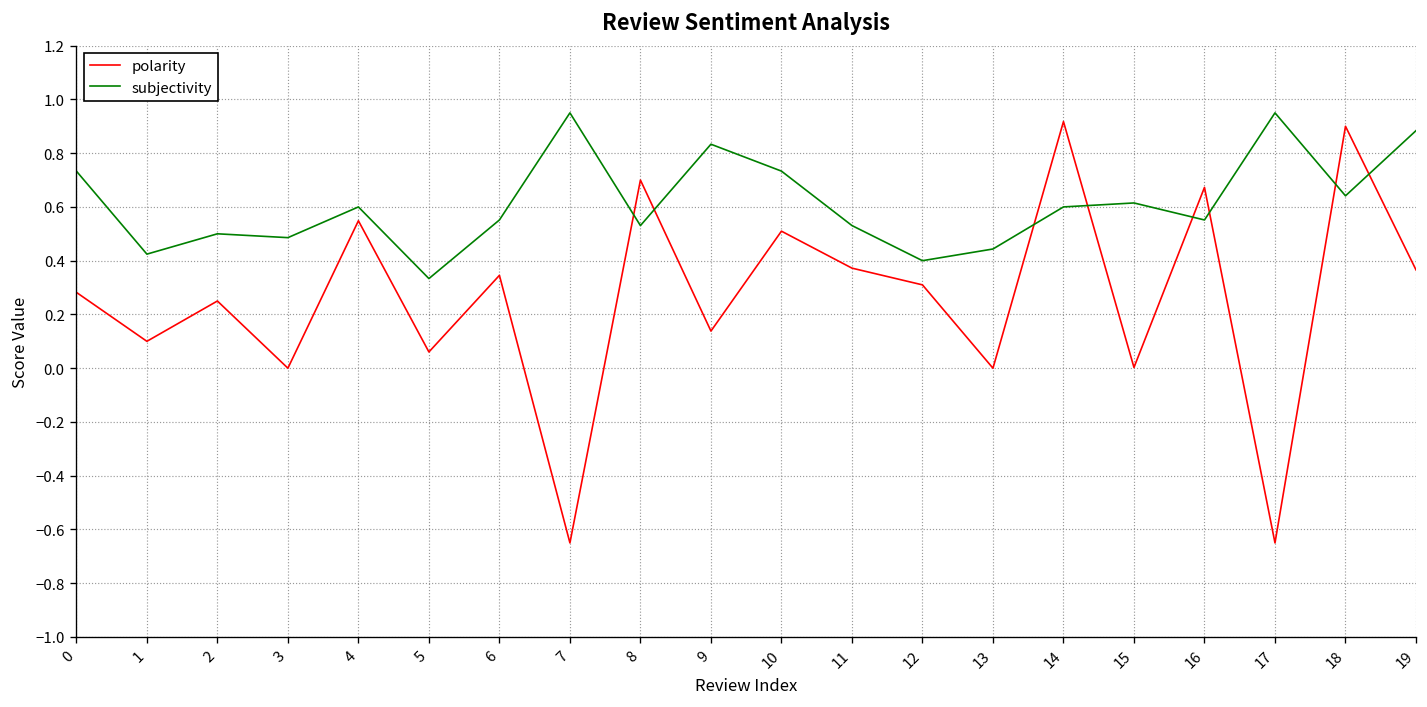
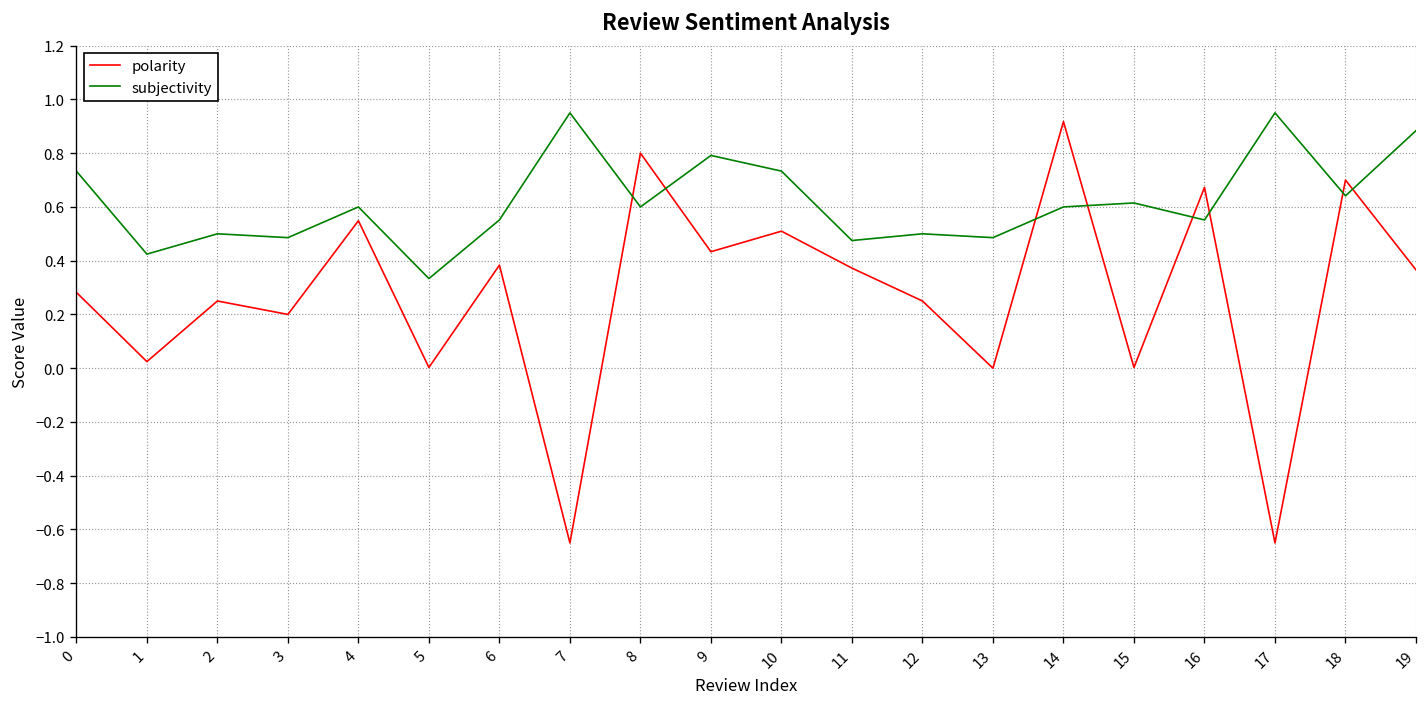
polarity, 1: 0.10 -> 0.02
polarity, 3: 0.0 -> 0.2
polarity, 5: 0.06 -> 0.00
polarity, 6: 0.35 -> 0.38
polarity, 8: 0.7 -> 0.8
subjectivity, 8: 0.53 -> 0.60
polarity, 9: 0.14 -> 0.43
subjectivity, 9: 0.83 -> 0.79
subjectivity, 11: 0.53 -> 0.48
polarity, 12: 0.31 -> 0.25
subjectivity, 12: 0.4 -> 0.5
subjectivity, 13: 0.44 -> 0.49
polarity, 18: 0.9 -> 0.7
